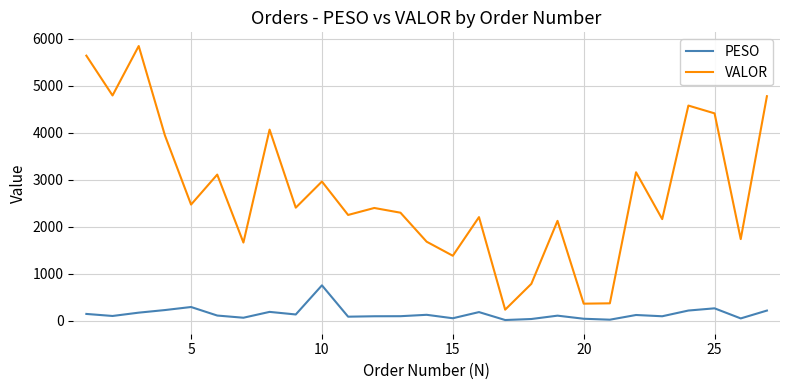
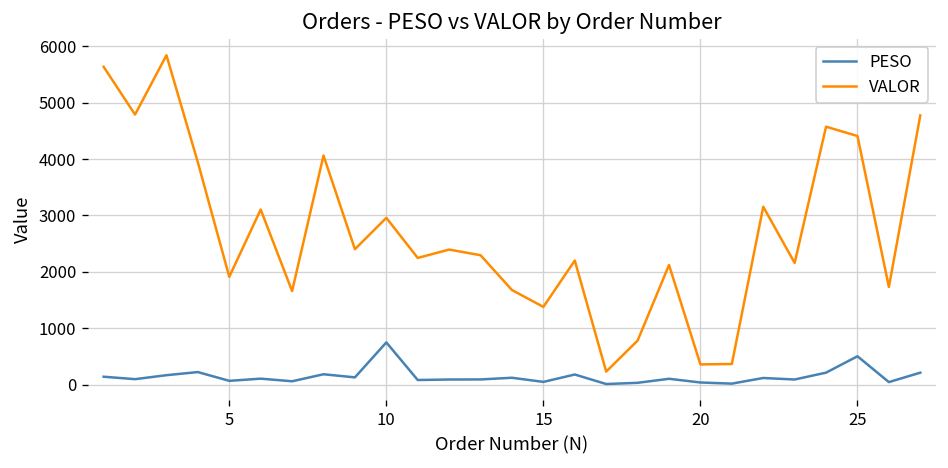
PESO, 5: 300 -> 100
VALOR, 5: 2500 -> 1900
PESO, 25: 300 -> 500
